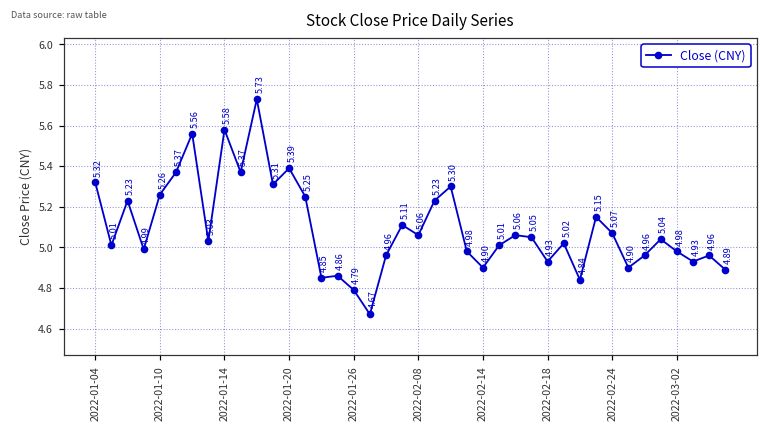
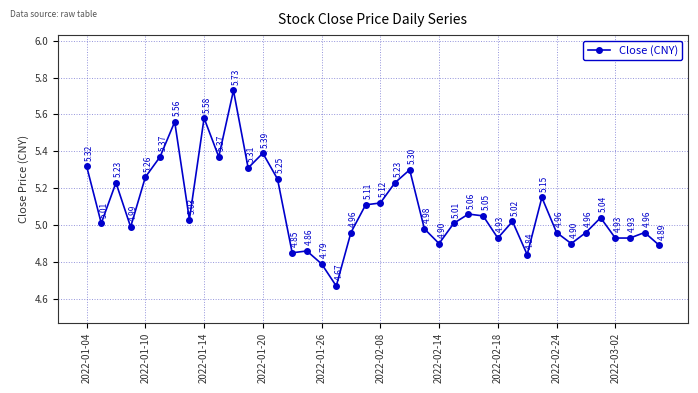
2022-02-08: 5.06 -> 5.12
2022-02-24: 5.07 -> 4.96
2022-03-02: 4.98 -> 4.93
